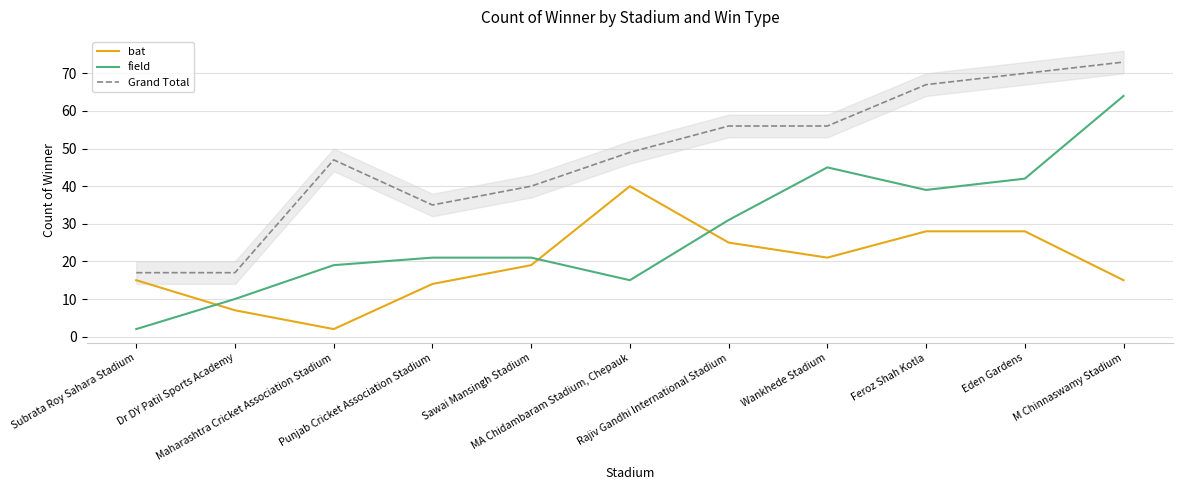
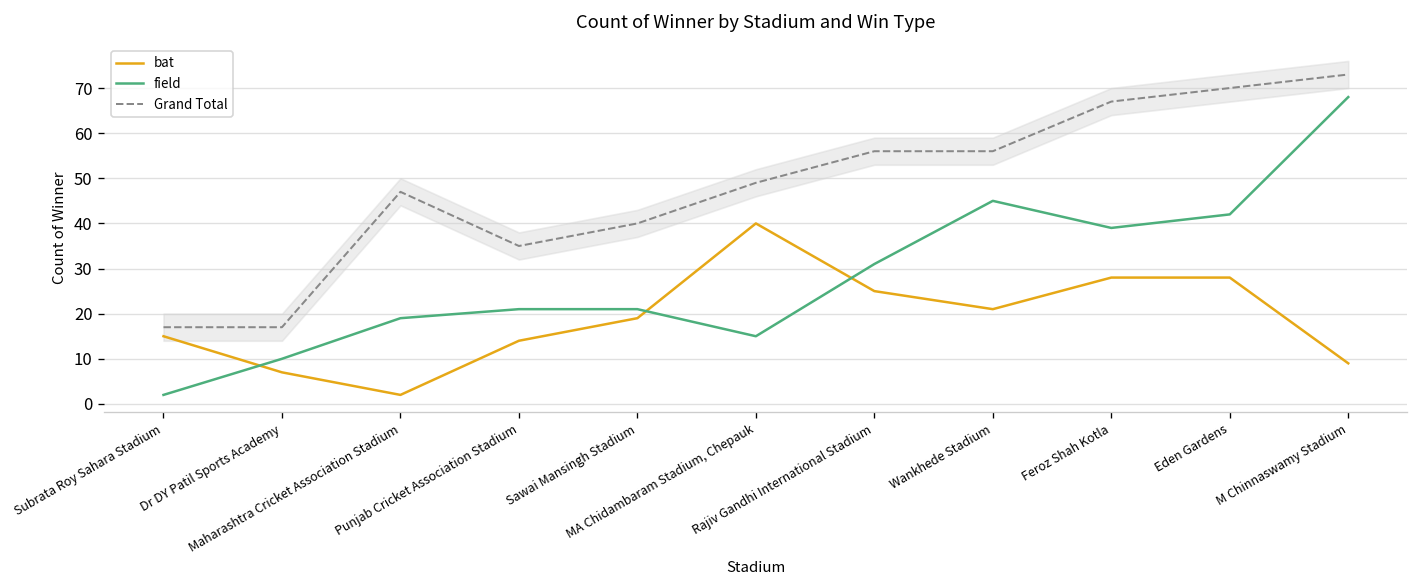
bat, M Chinnaswamy Stadium: 15 -> 9
field, M Chinnaswamy Stadium: 64 -> 68
